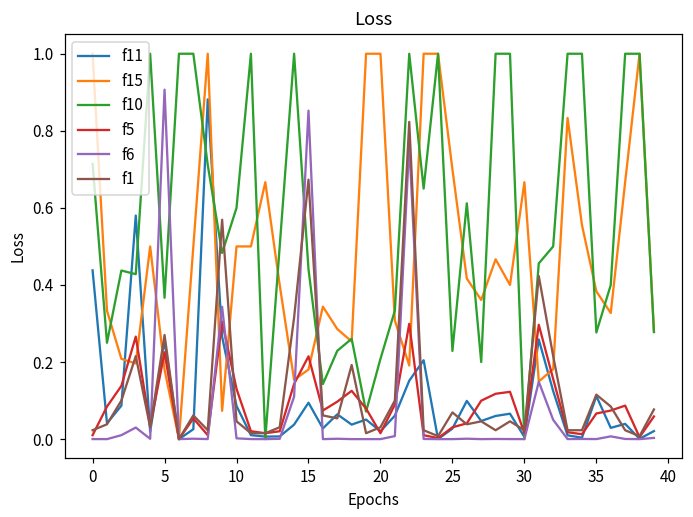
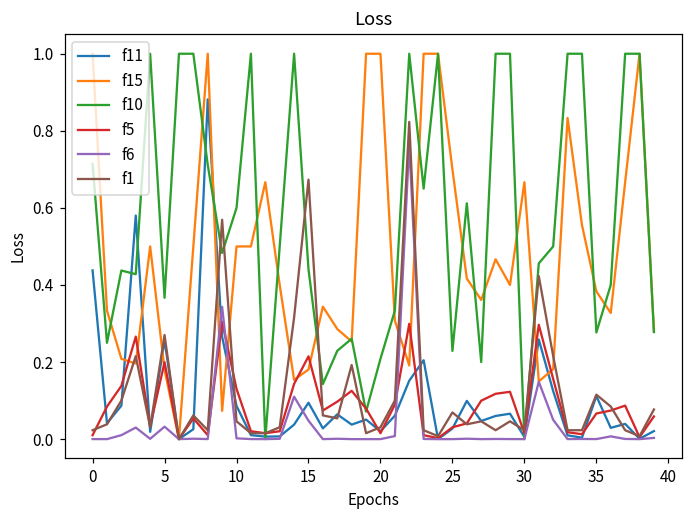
f5, 5: 0.23 -> 0.20
f6, 5: 0.91 -> 0.03
f6, 15: 0.85 -> 0.05
